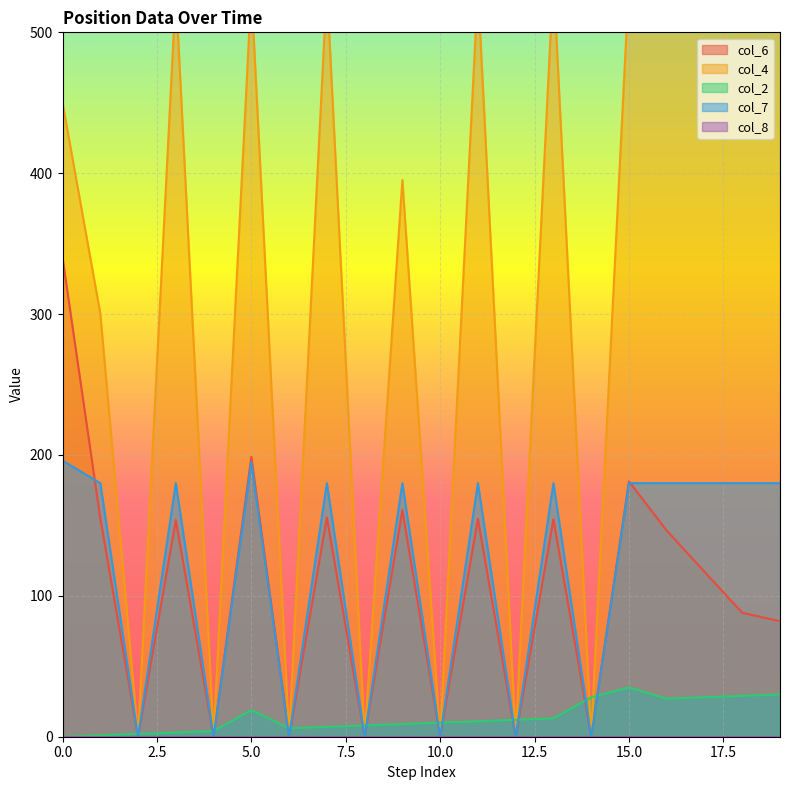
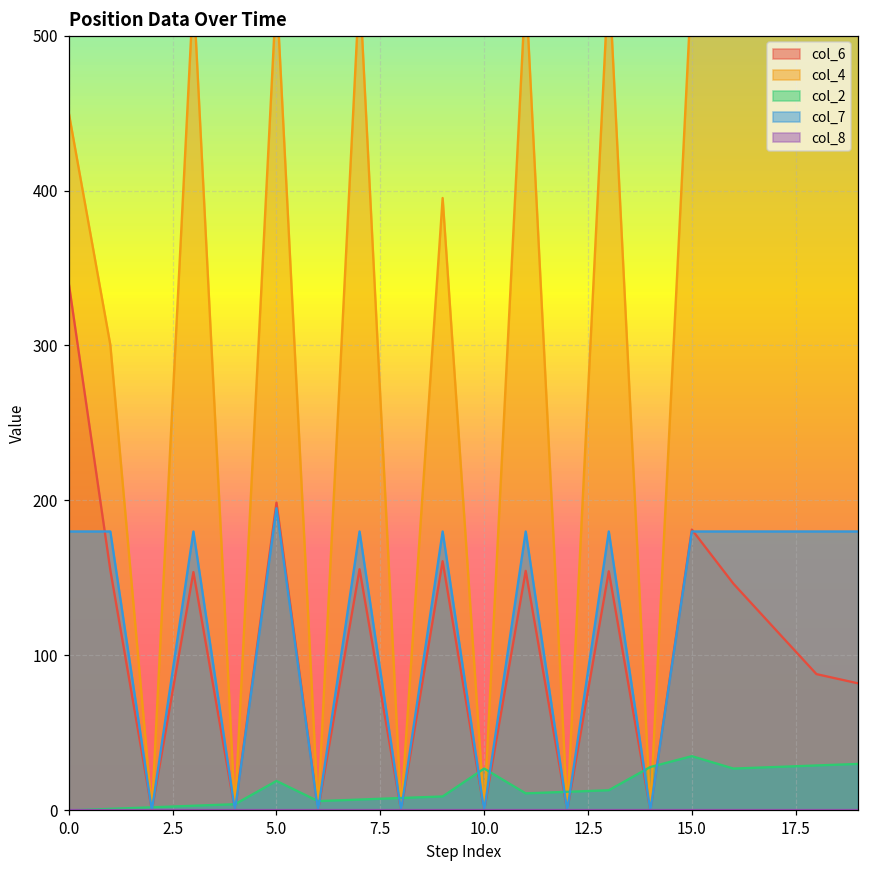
col_7, 0.0: 196 -> 180
col_2, 10.0: 10 -> 27
